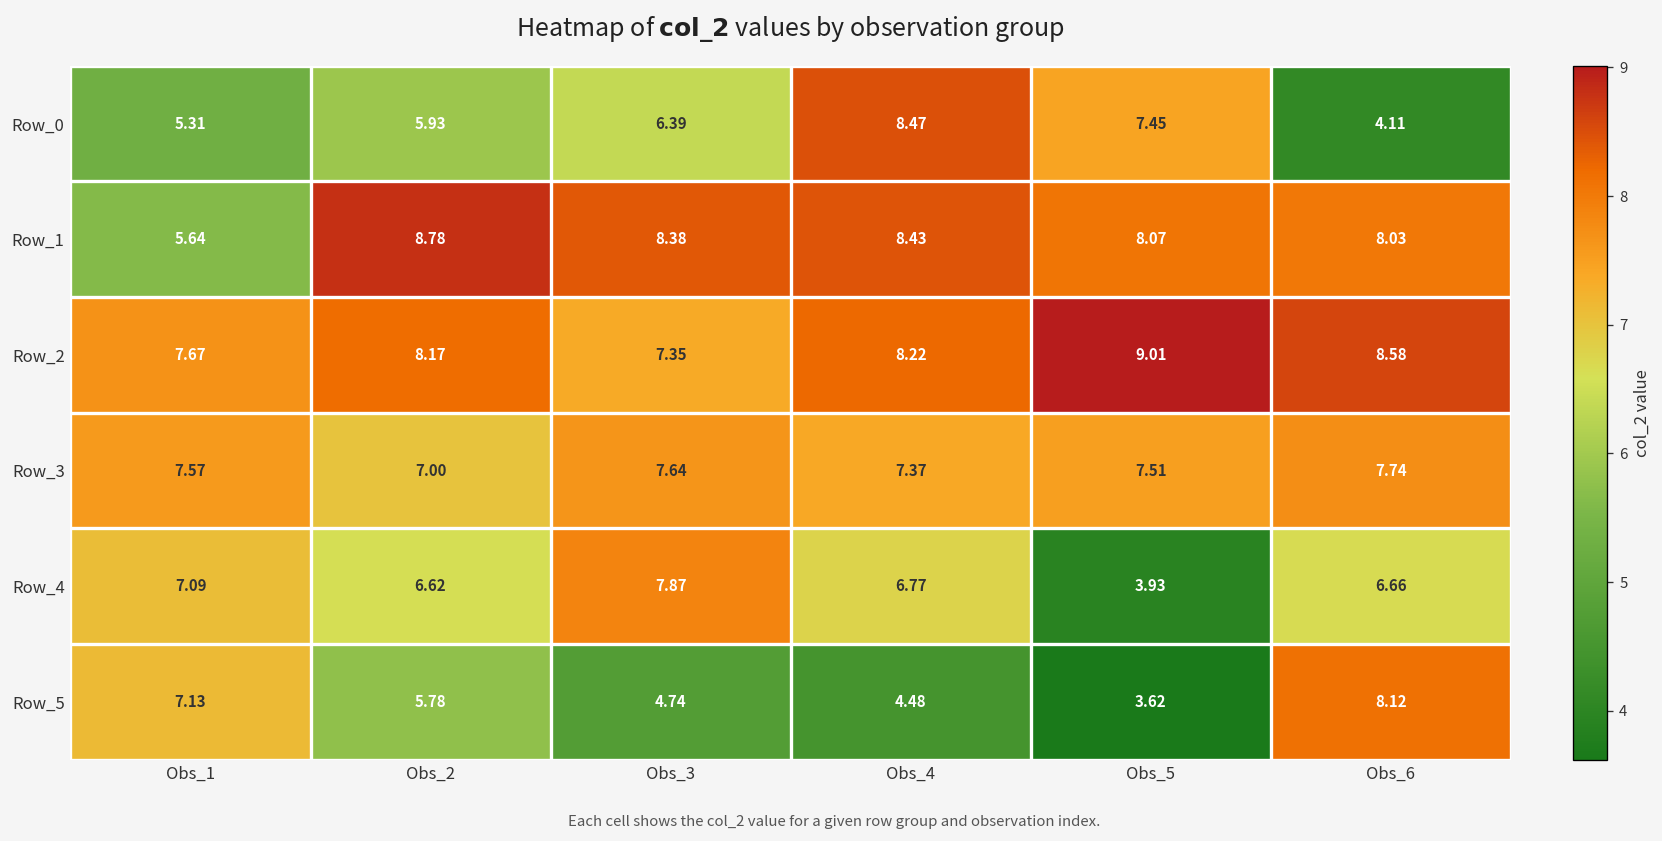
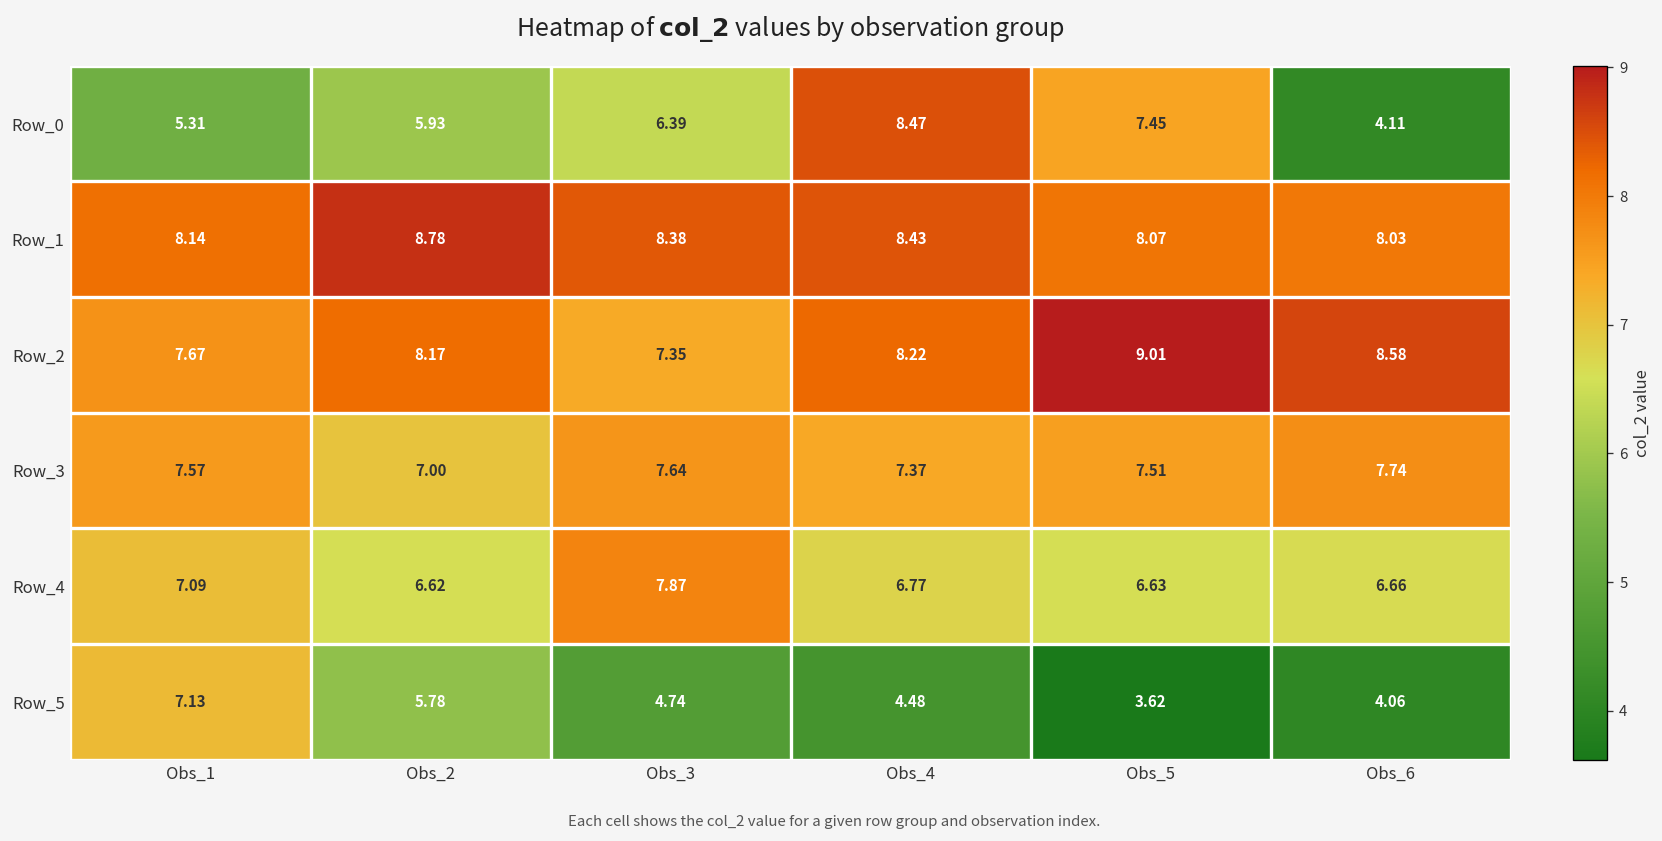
Row_1, Obs_1: 5.64 -> 8.14
Row_4, Obs_5: 3.93 -> 6.63
Row_5, Obs_6: 8.12 -> 4.06
